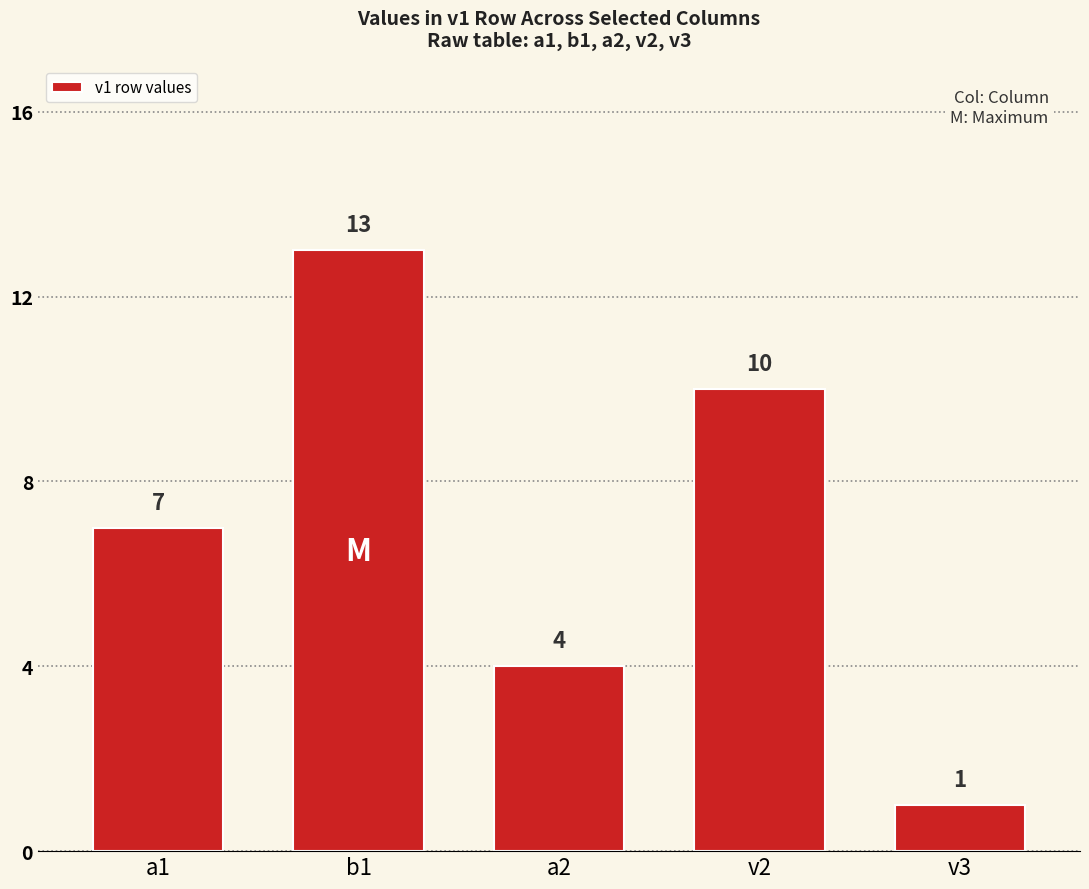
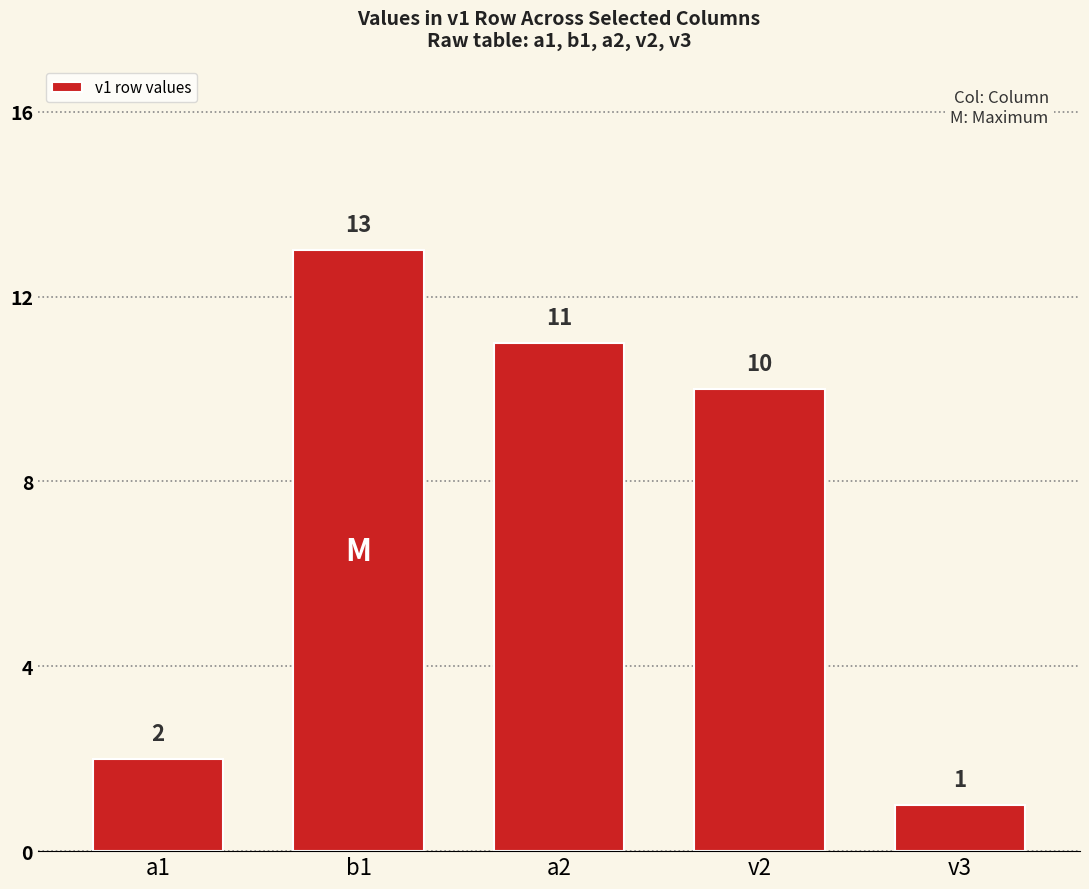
a1: 7 -> 2
a2: 4 -> 11
